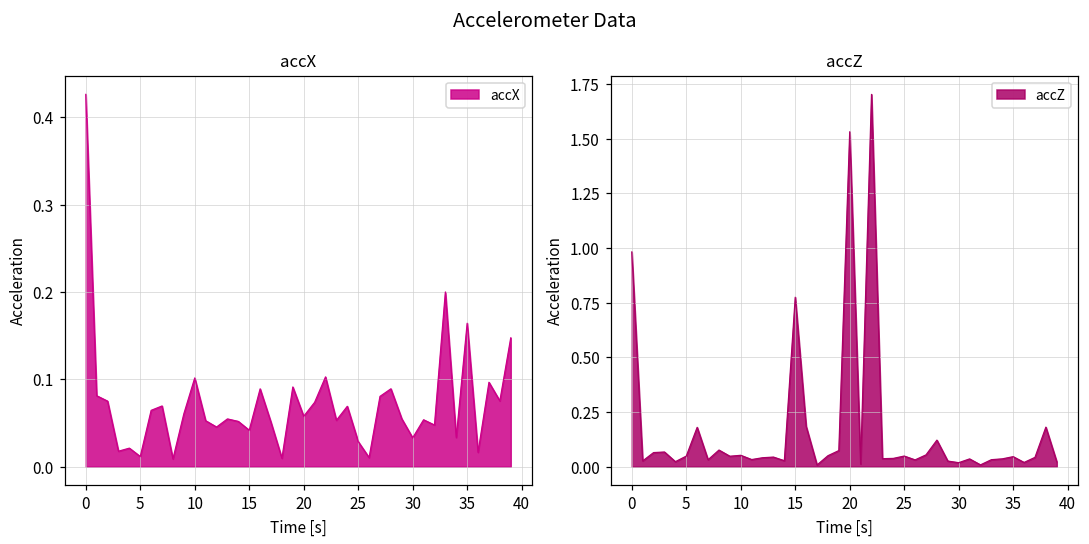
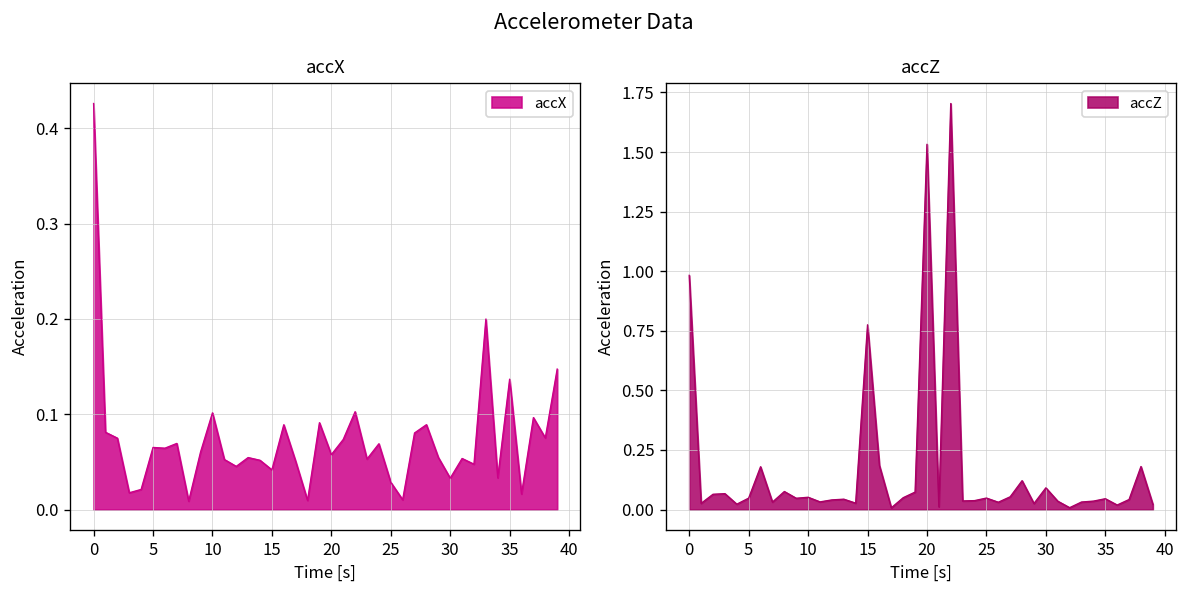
accX, 5: 0.01 -> 0.07
accX, 35: 0.16 -> 0.14
accZ, 30: 0.02 -> 0.09
